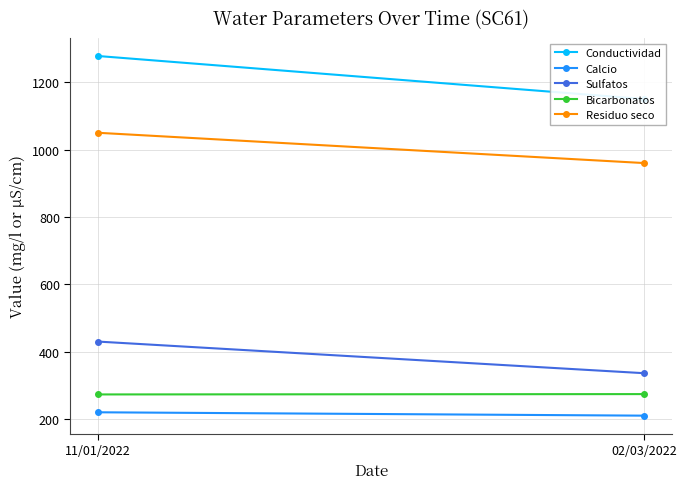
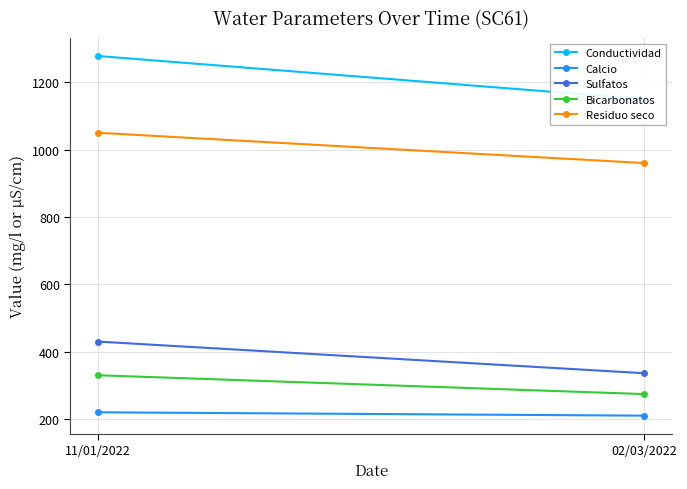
Bicarbonatos, 11/01/2022: 270 -> 330
